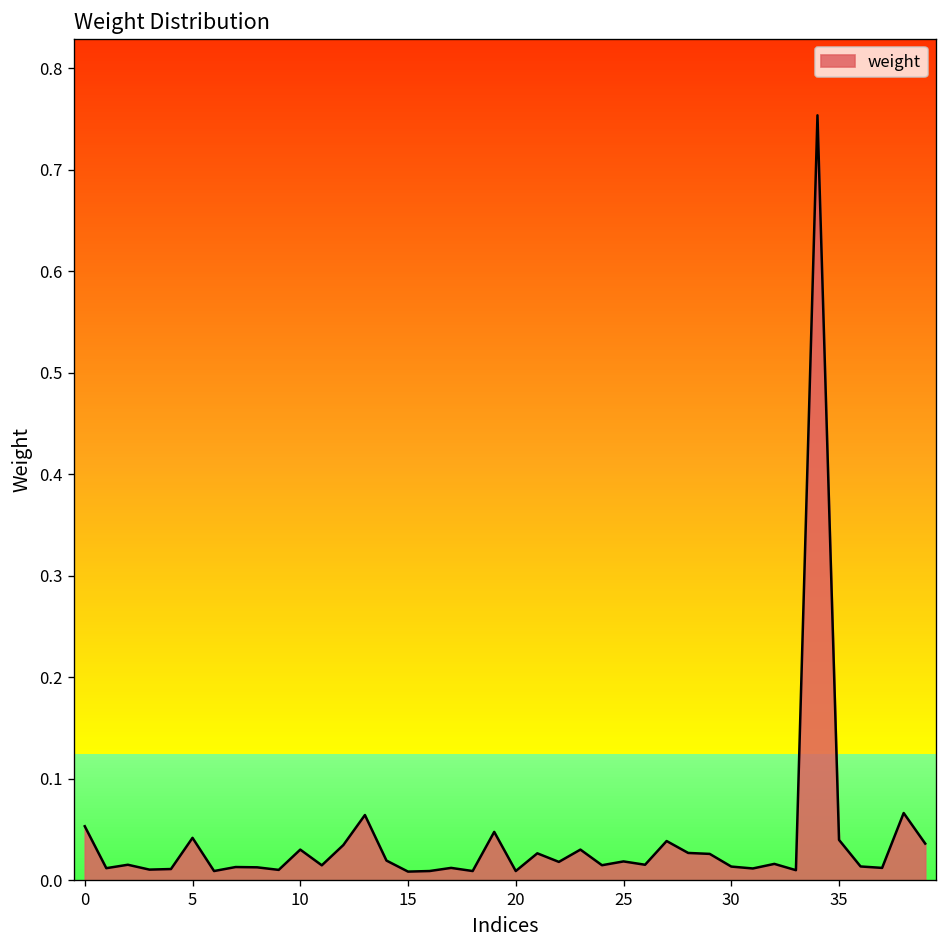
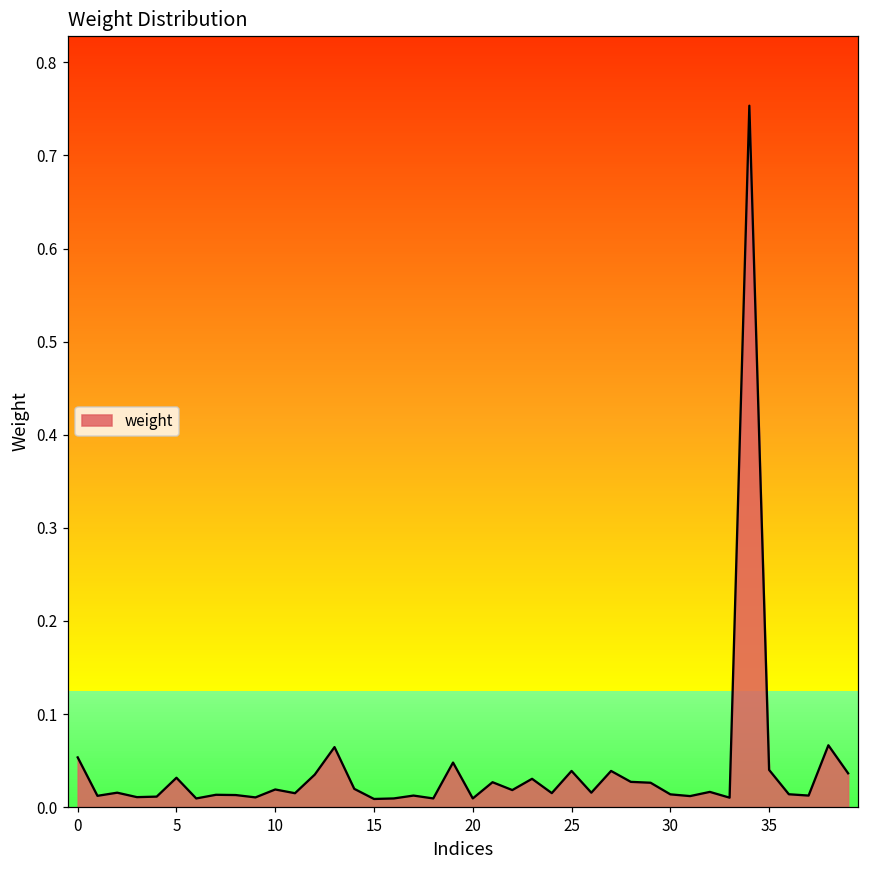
5: 0.04 -> 0.03
10: 0.03 -> 0.02
25: 0.02 -> 0.04
